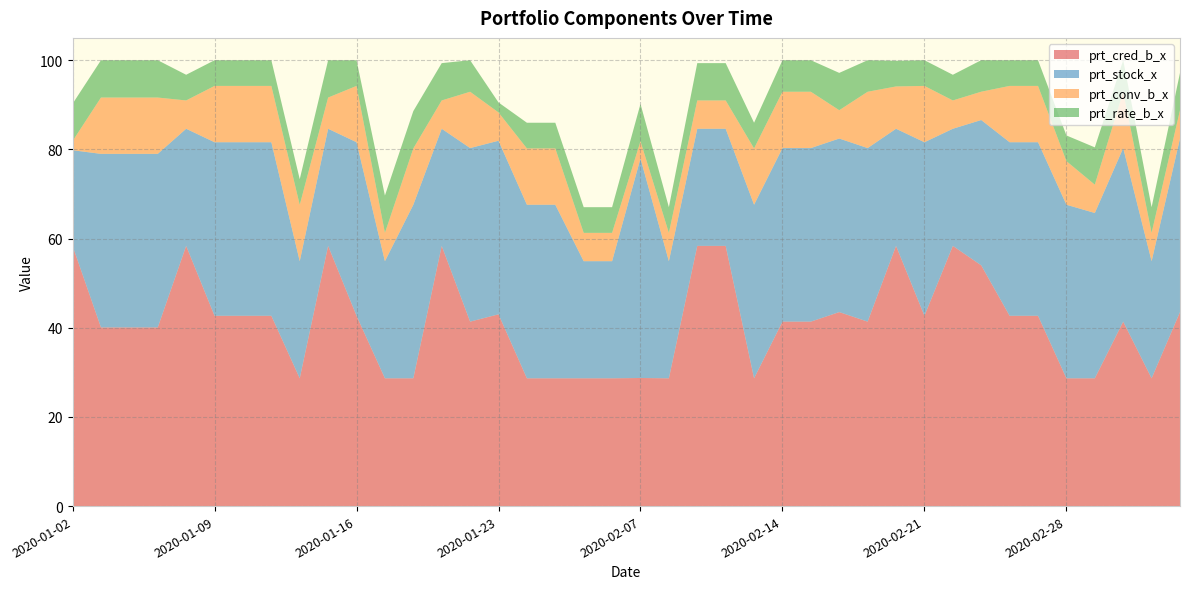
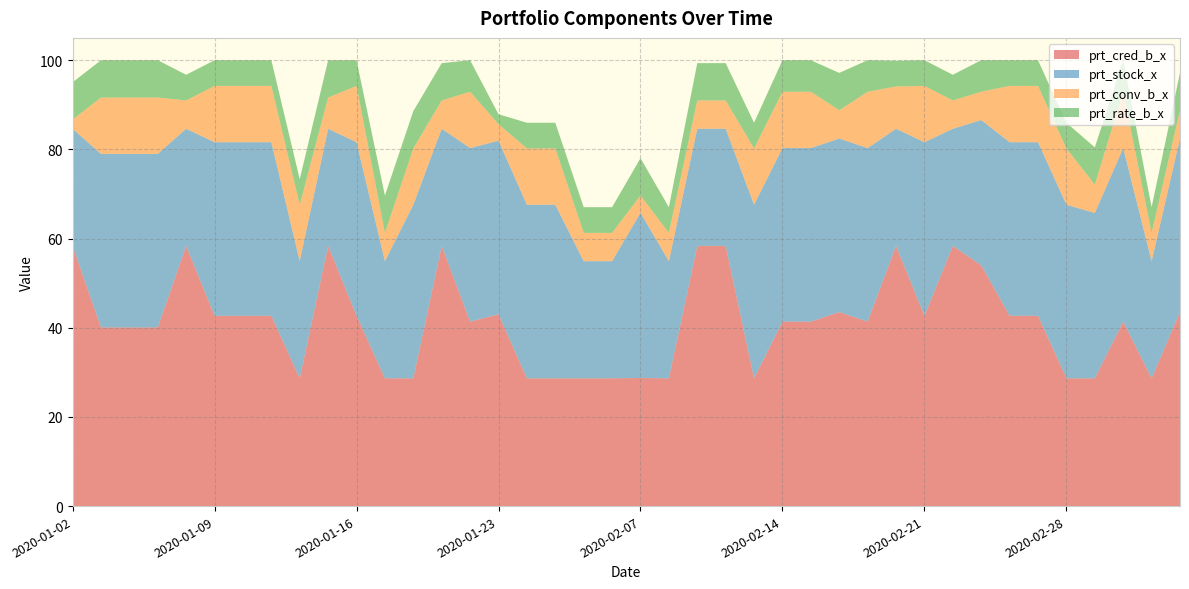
prt_stock_x, 2020-01-02: 21 -> 26
prt_conv_b_x, 2020-01-23: 6 -> 4
prt_stock_x, 2020-02-07: 49 -> 37
prt_conv_b_x, 2020-02-28: 10 -> 13
